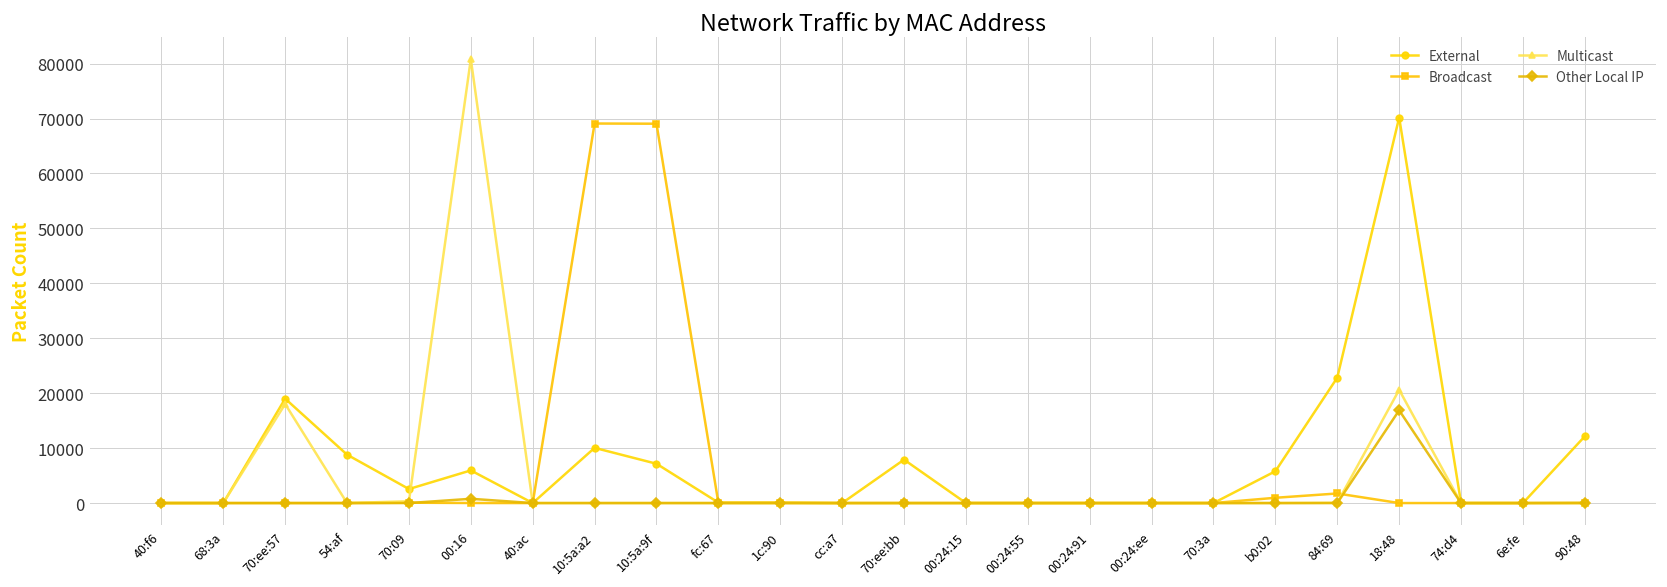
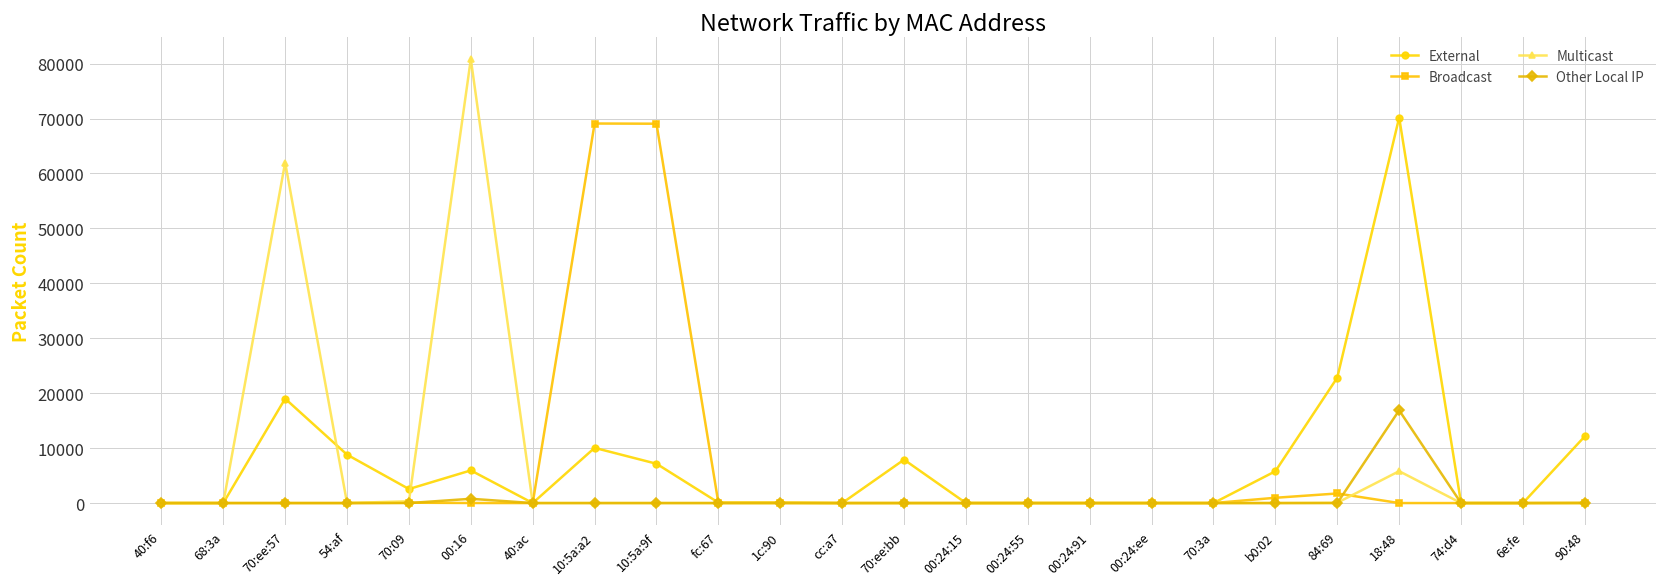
Multicast, 70:ee:57: 18000 -> 62000
Multicast, 18:48: 21000 -> 6000
